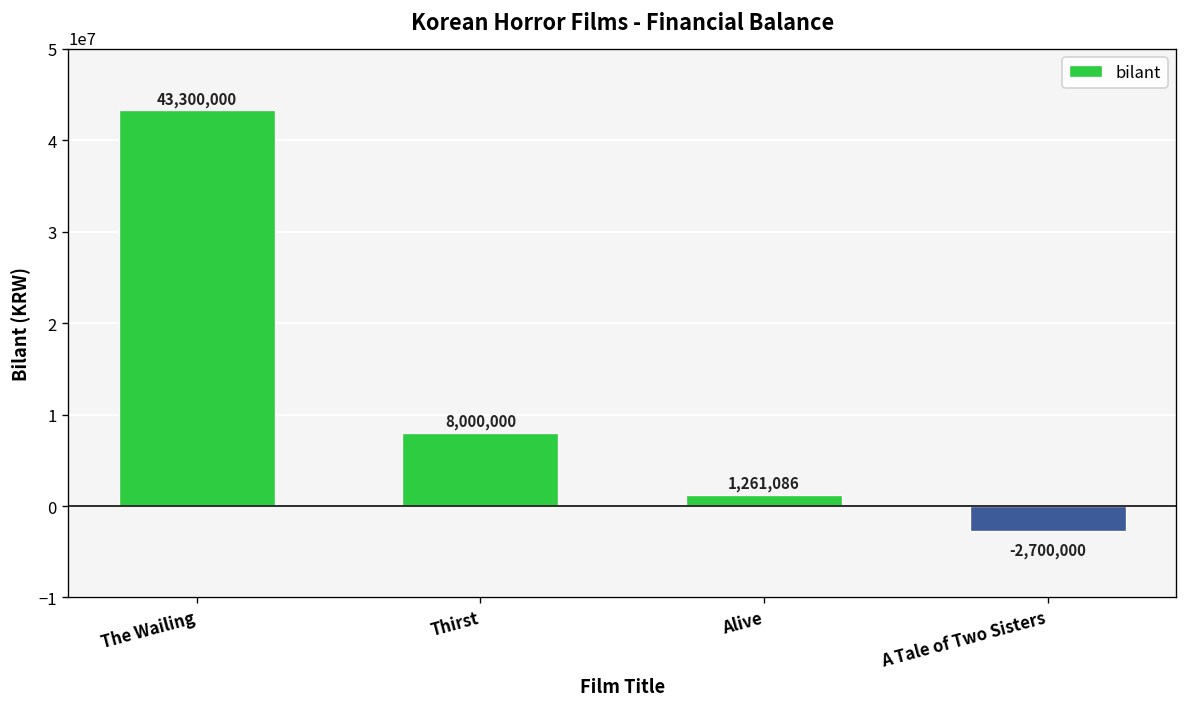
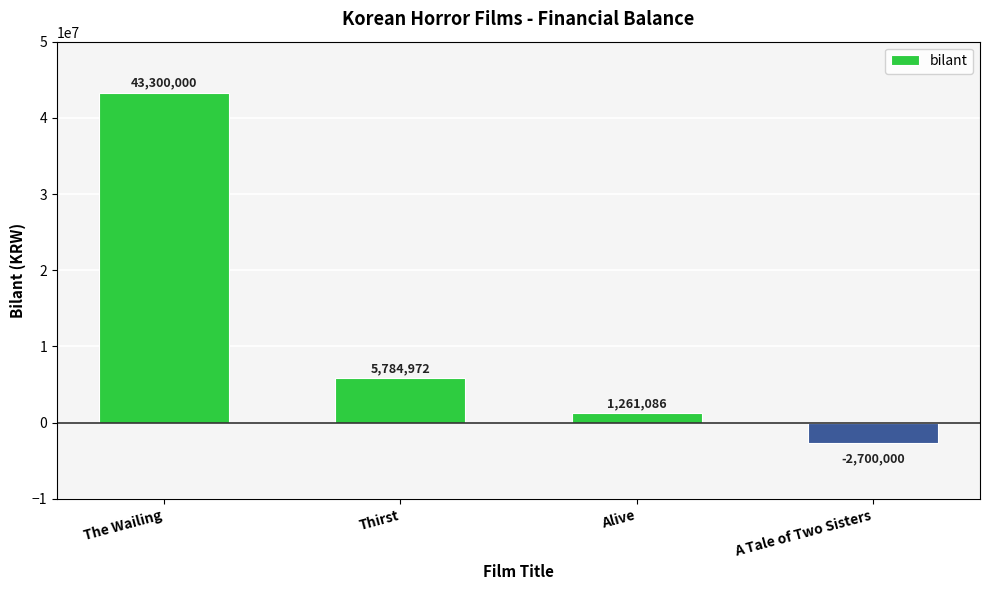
Thirst: 8,000,000 -> 5,784,972
